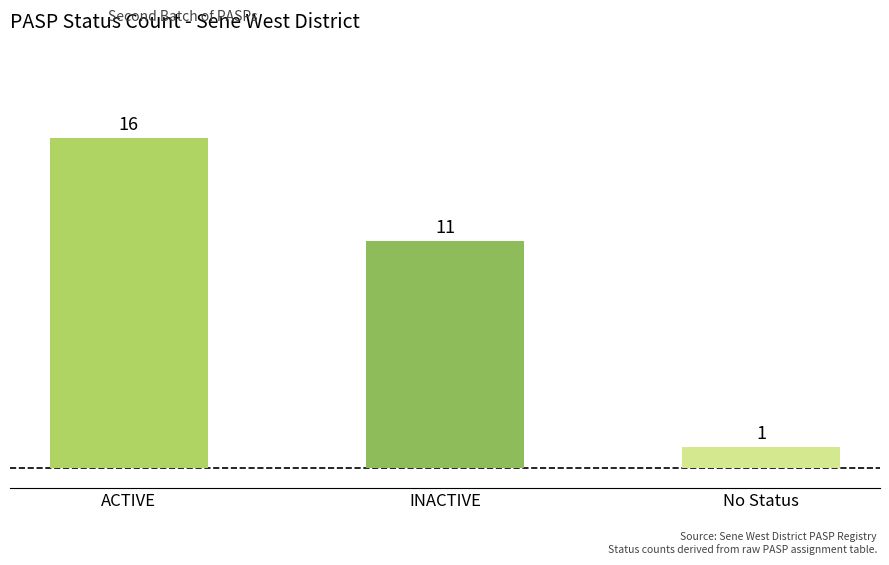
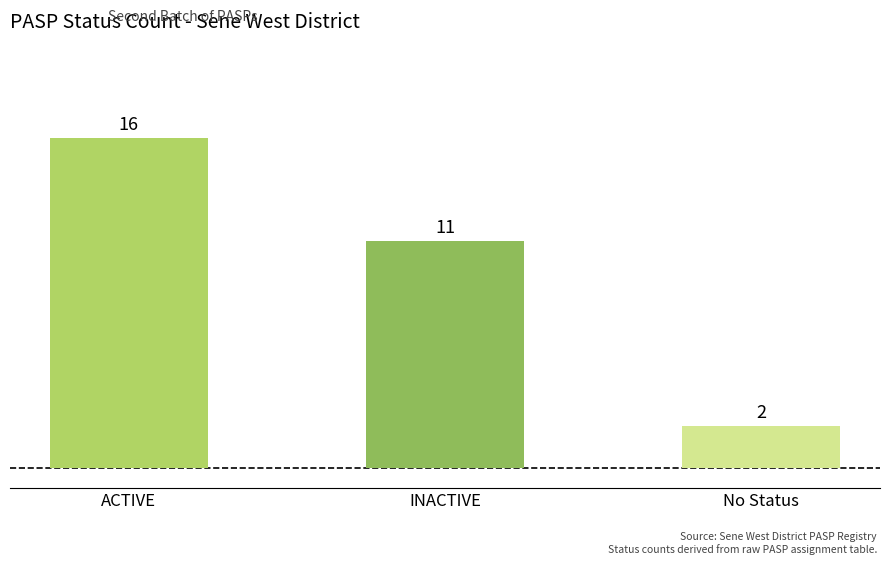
No Status: 1 -> 2
